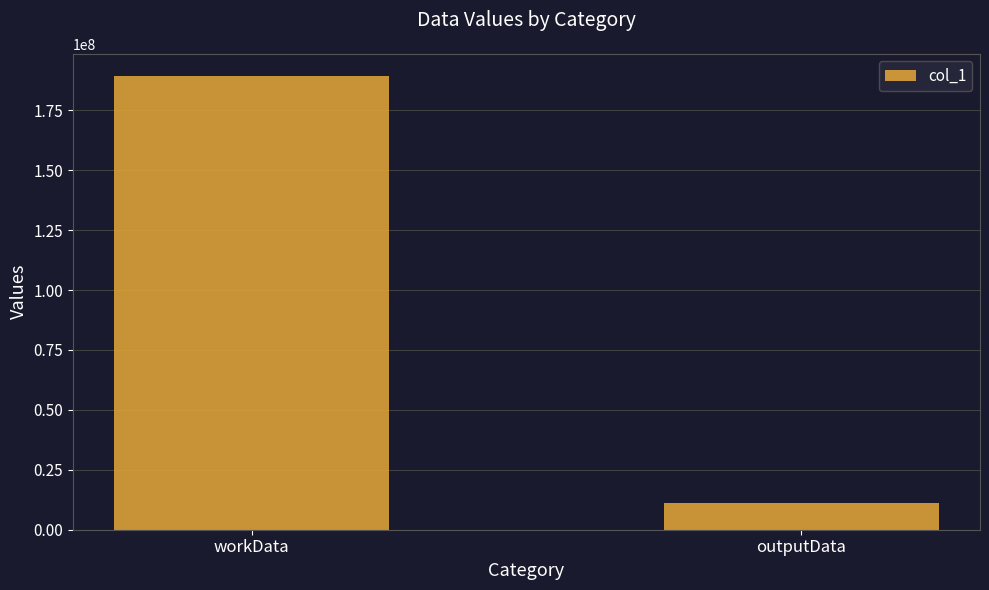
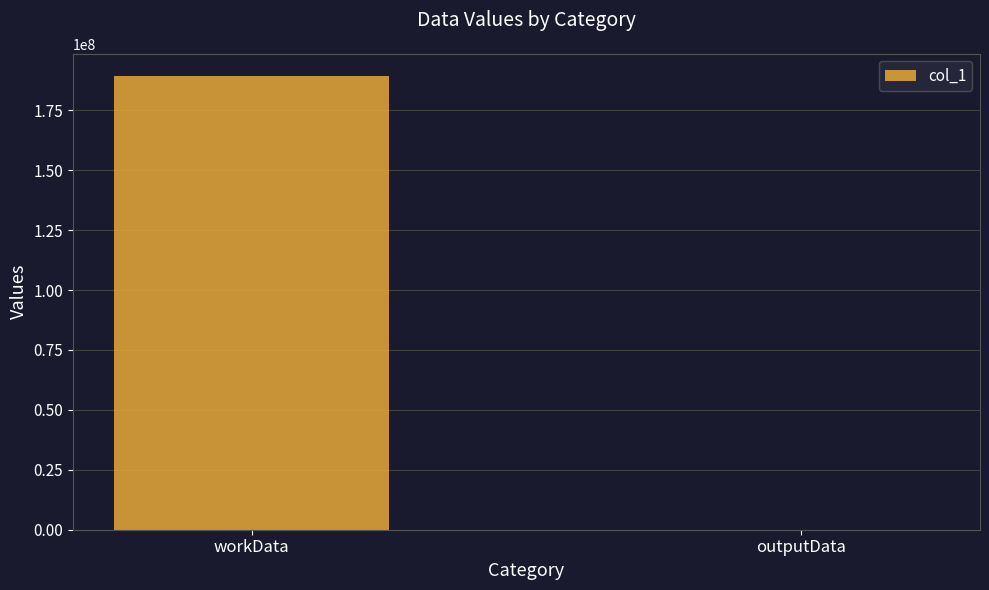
outputData: 11000000 -> 0
